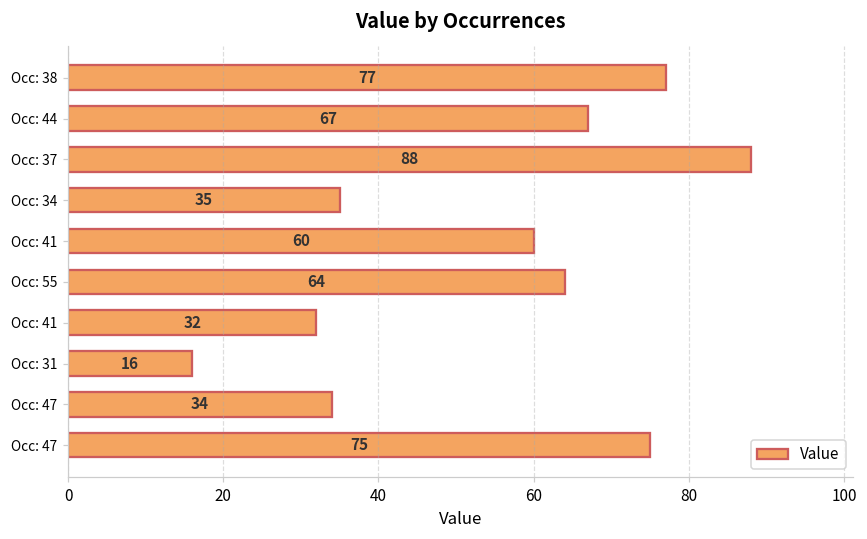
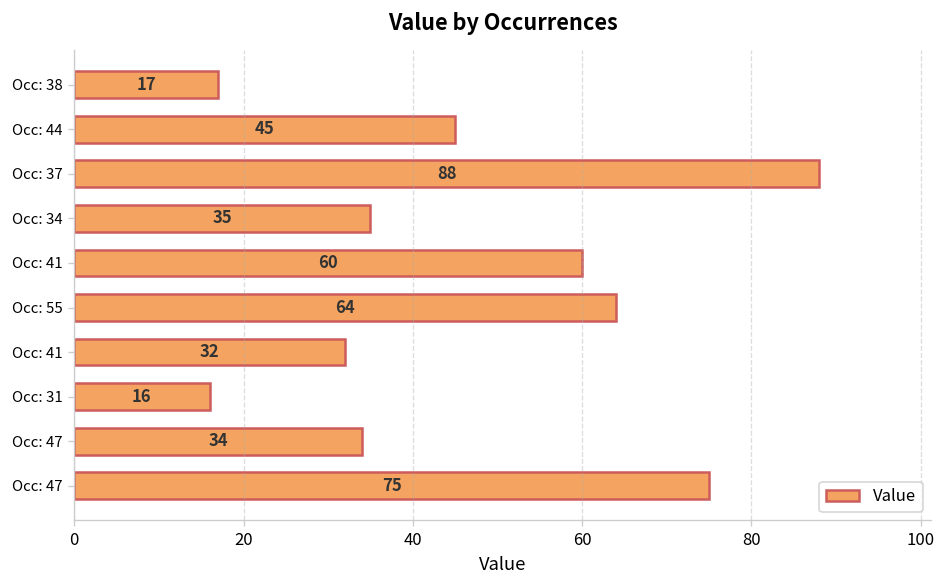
Occ: 38: 77 -> 17
Occ: 44: 67 -> 45
